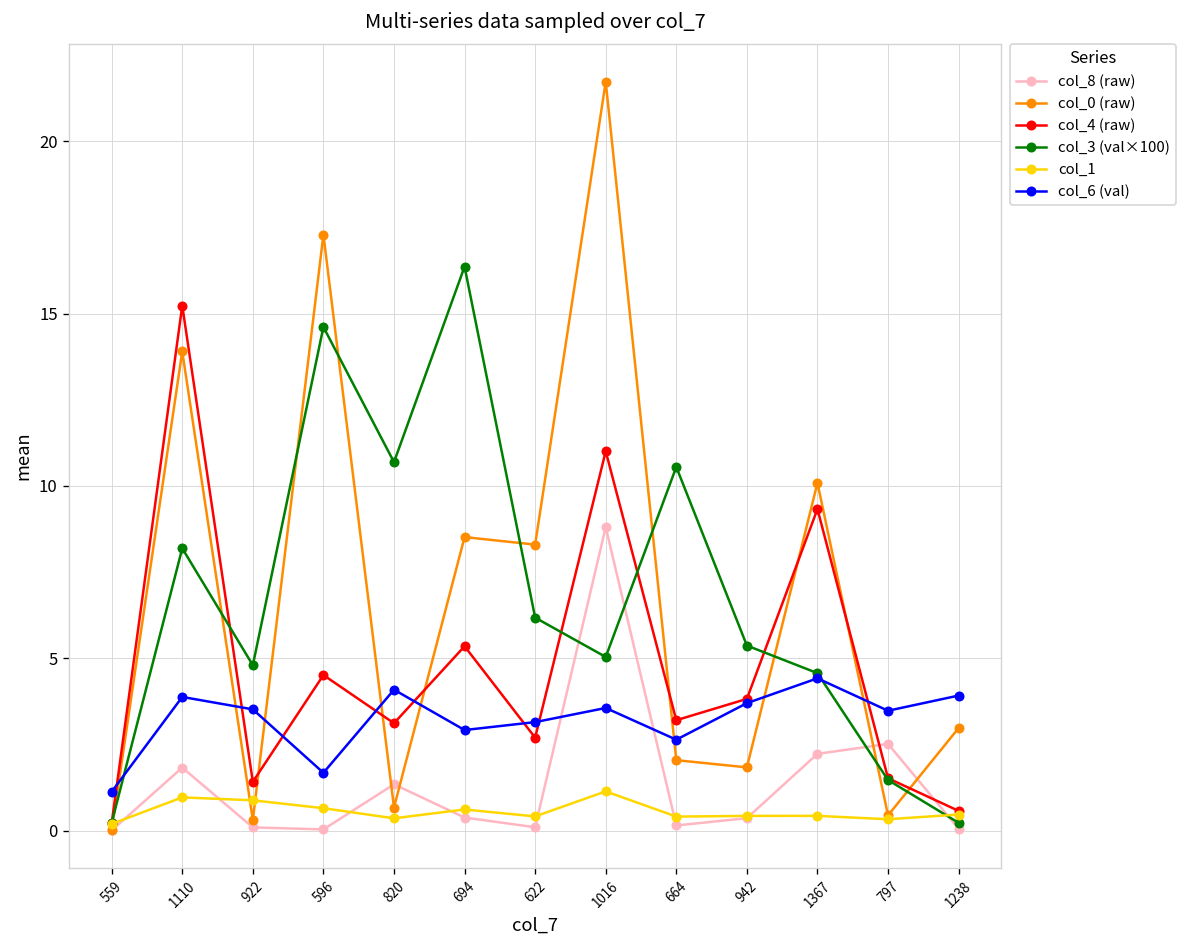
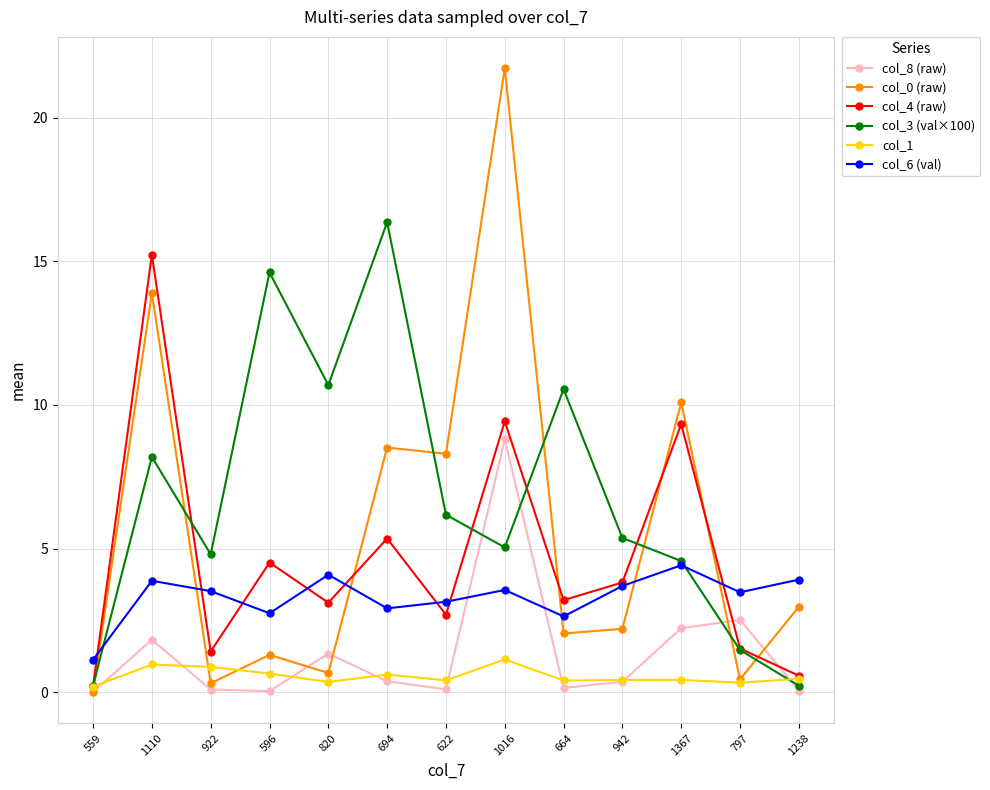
col_0 (raw), 596: 17.3 -> 1.3
col_6 (val), 596: 1.7 -> 2.8
col_4 (raw), 1016: 11.0 -> 9.4
col_0 (raw), 942: 1.8 -> 2.2
